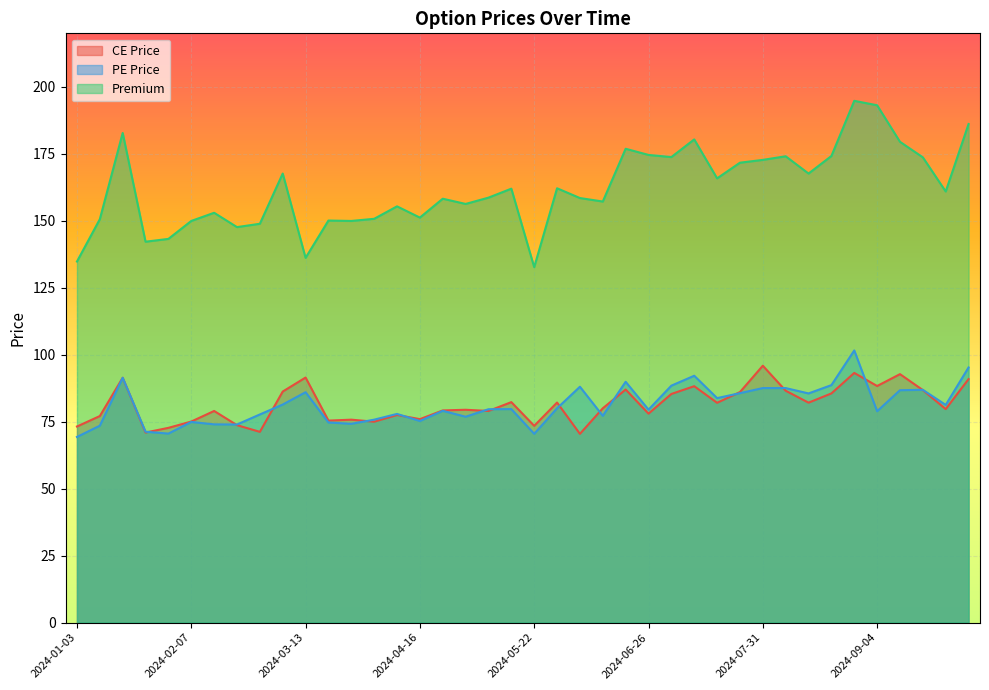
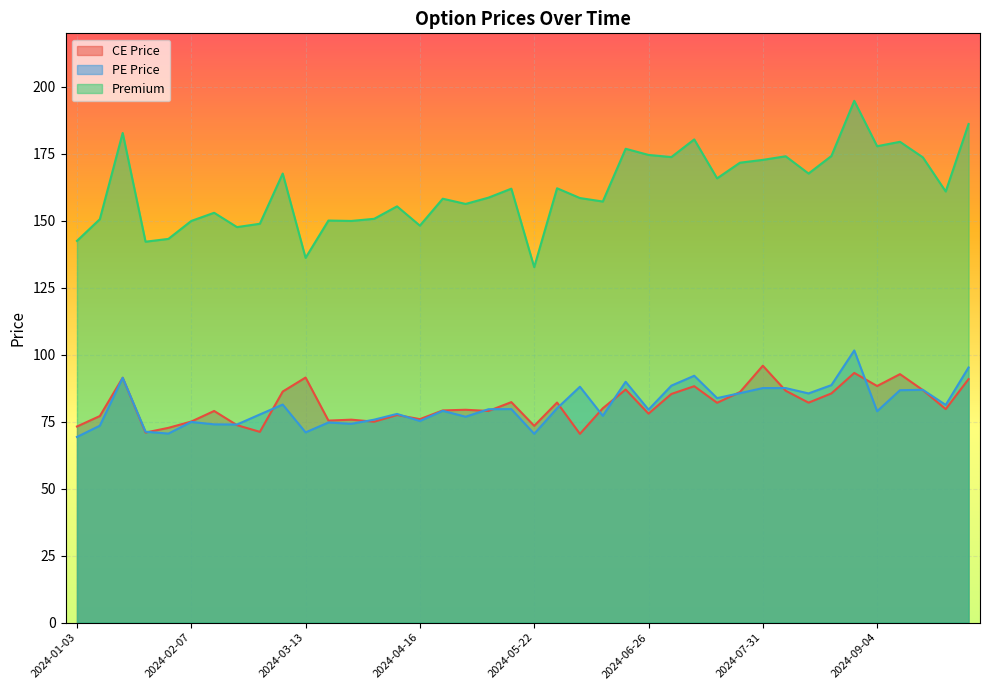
Premium, 2024-01-03: 135 -> 143
PE Price, 2024-03-13: 86 -> 71
Premium, 2024-04-16: 151 -> 148
Premium, 2024-09-04: 193 -> 178
